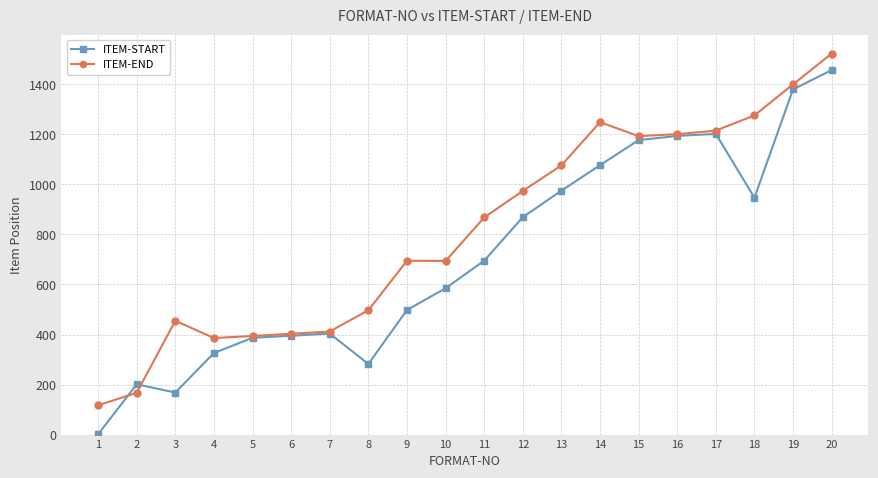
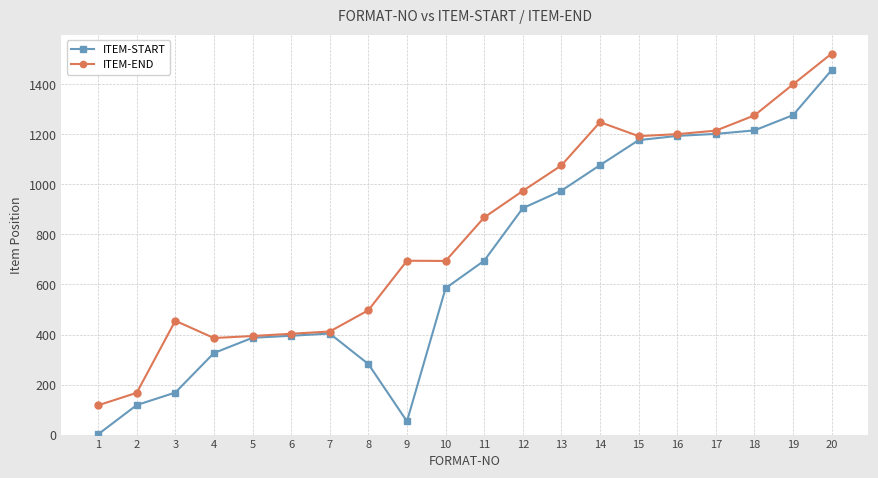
ITEM-START, 2: 200 -> 120
ITEM-START, 9: 500 -> 50
ITEM-START, 12: 870 -> 910
ITEM-START, 18: 950 -> 1220
ITEM-START, 19: 1380 -> 1280
